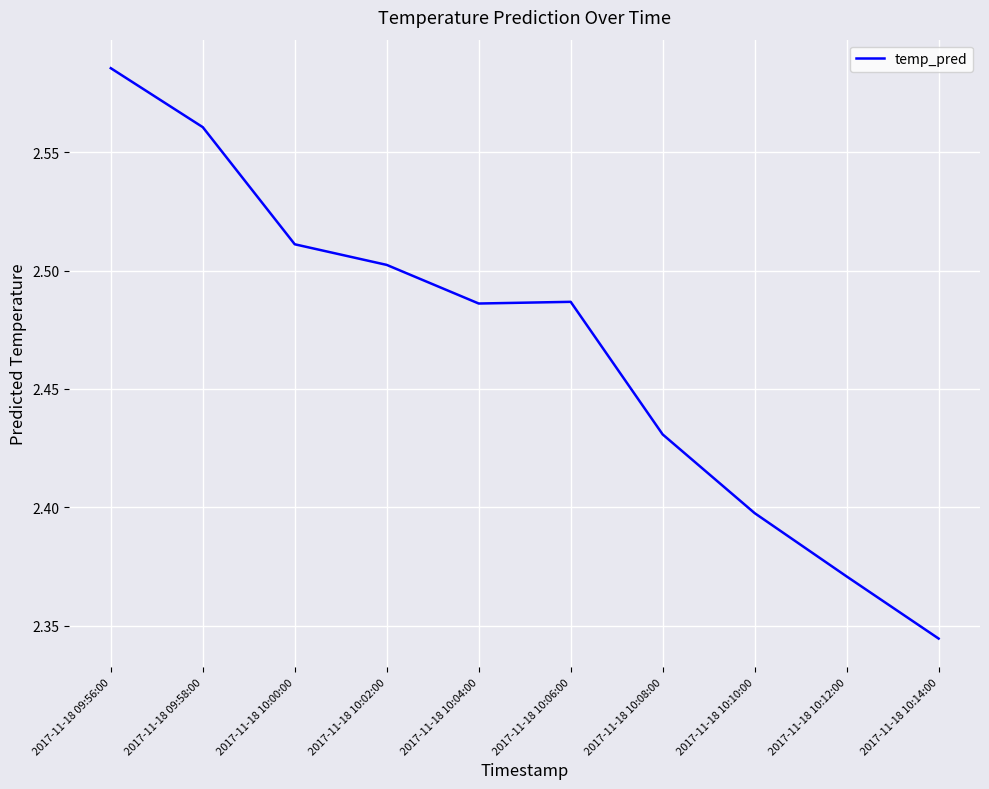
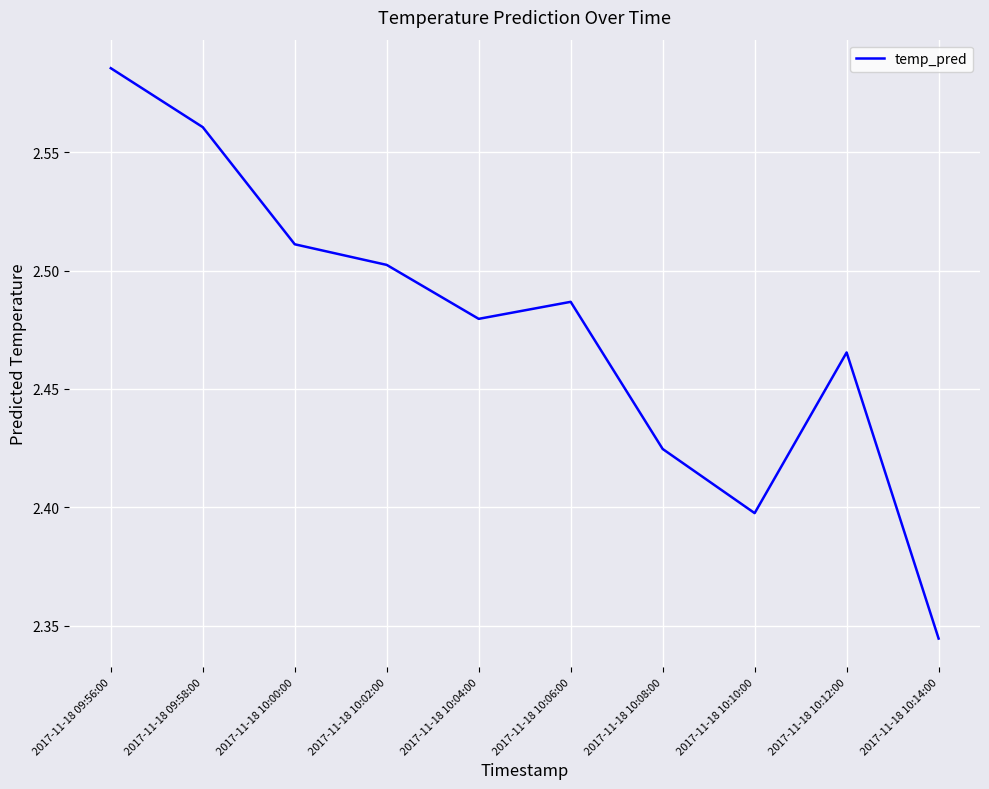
2017-11-18 10:04:00: 2.486 -> 2.480
2017-11-18 10:08:00: 2.431 -> 2.425
2017-11-18 10:12:00: 2.371 -> 2.465
